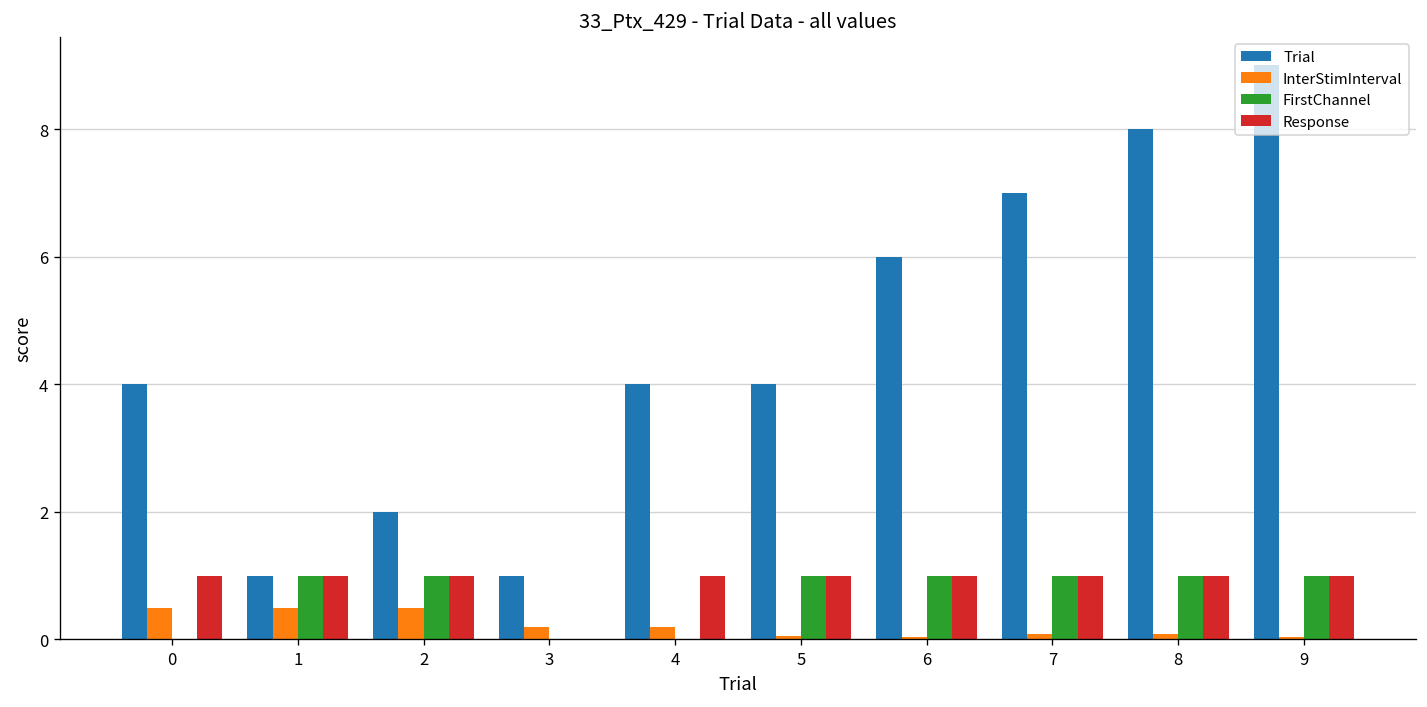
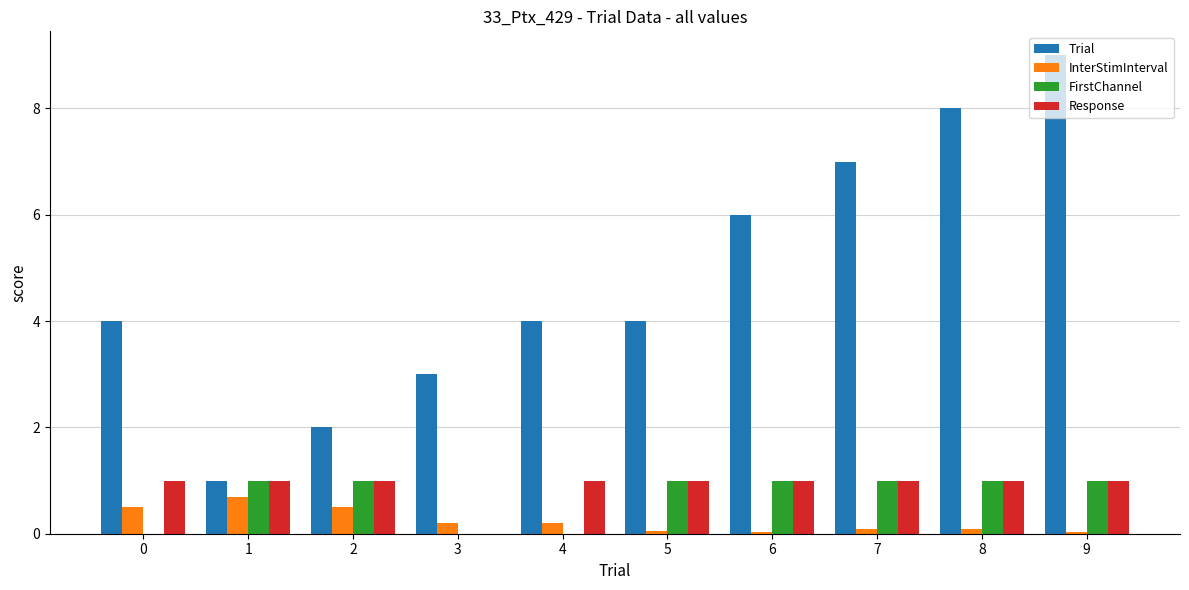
InterStimInterval, 1: 0.5 -> 0.7
Trial, 3: 1 -> 3
